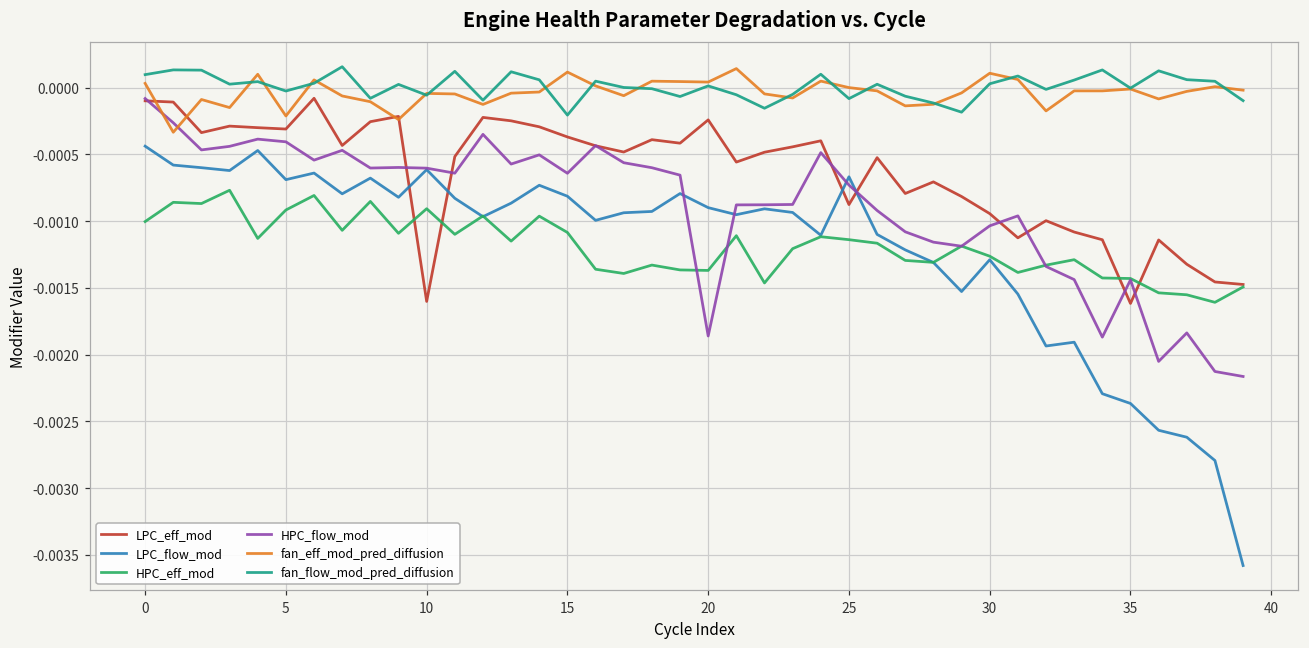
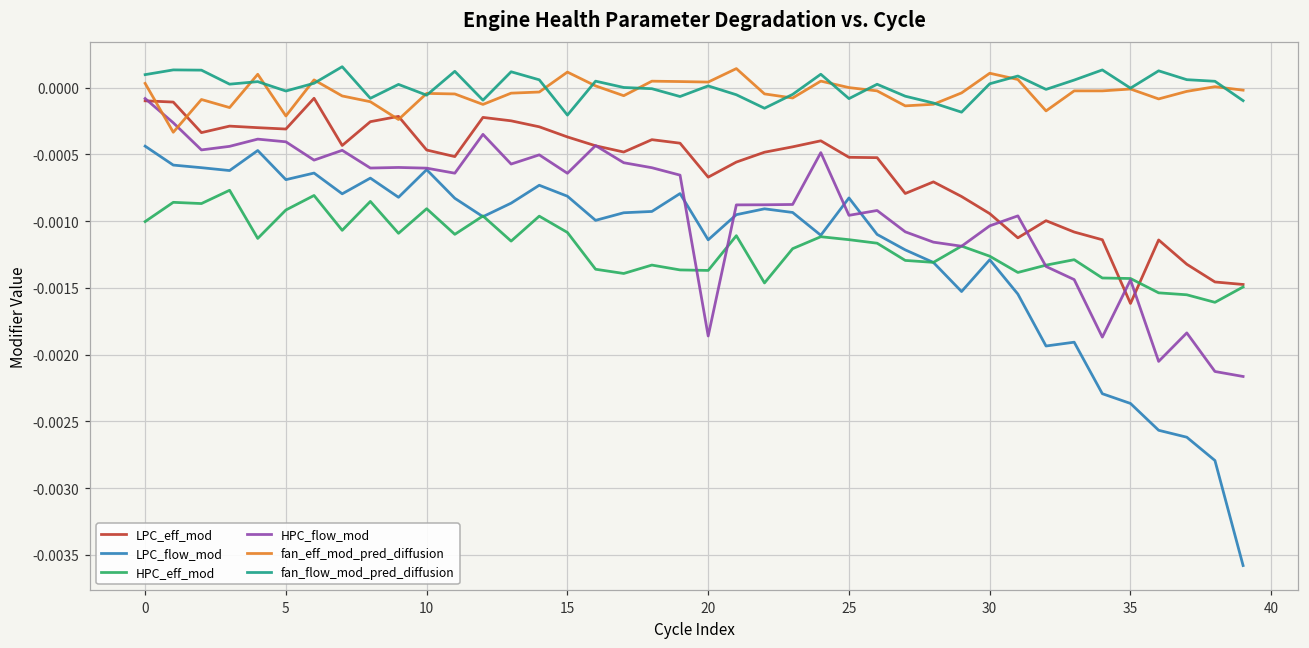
LPC_eff_mod, 10: -0.00160 -> -0.00047
LPC_eff_mod, 20: -0.00024 -> -0.00067
LPC_flow_mod, 20: -0.00090 -> -0.00114
LPC_eff_mod, 25: -0.00088 -> -0.00052
LPC_flow_mod, 25: -0.00067 -> -0.00083
HPC_flow_mod, 25: -0.00073 -> -0.00096
